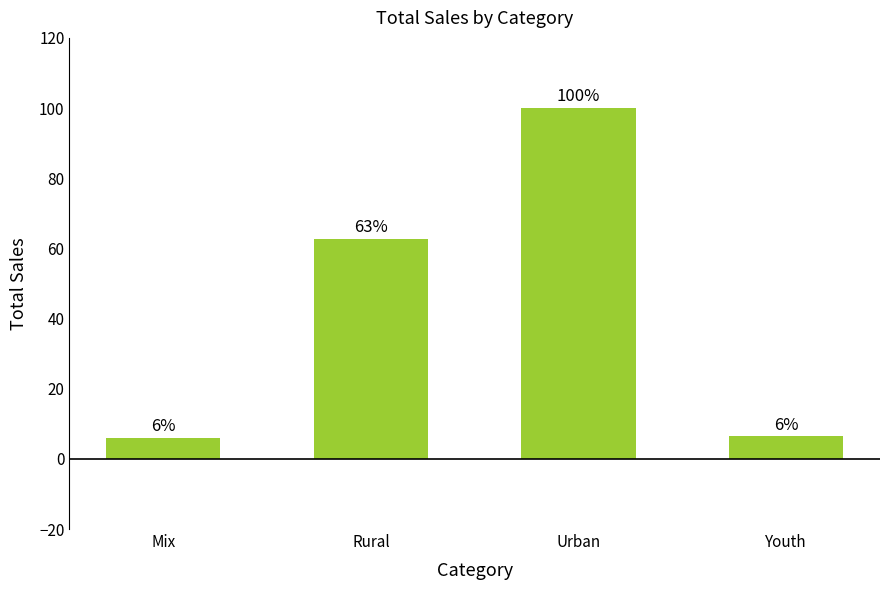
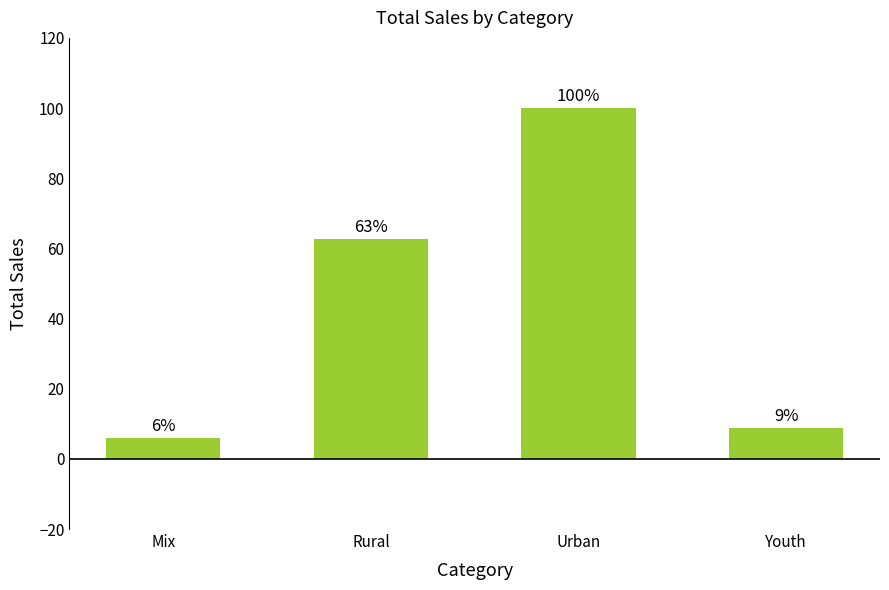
Youth: 6% -> 9%
